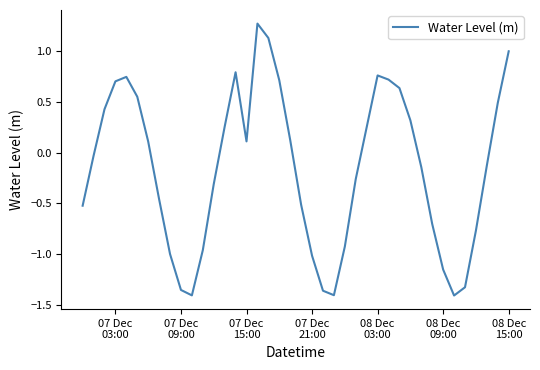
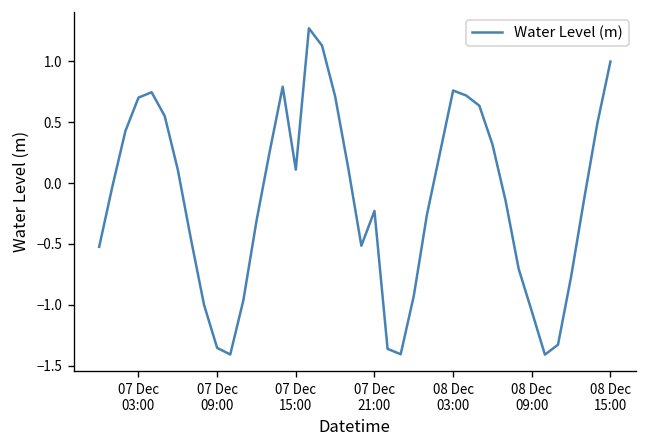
07 Dec 21:00: -1.02 -> -0.23
08 Dec 09:00: -1.15 -> -1.05
